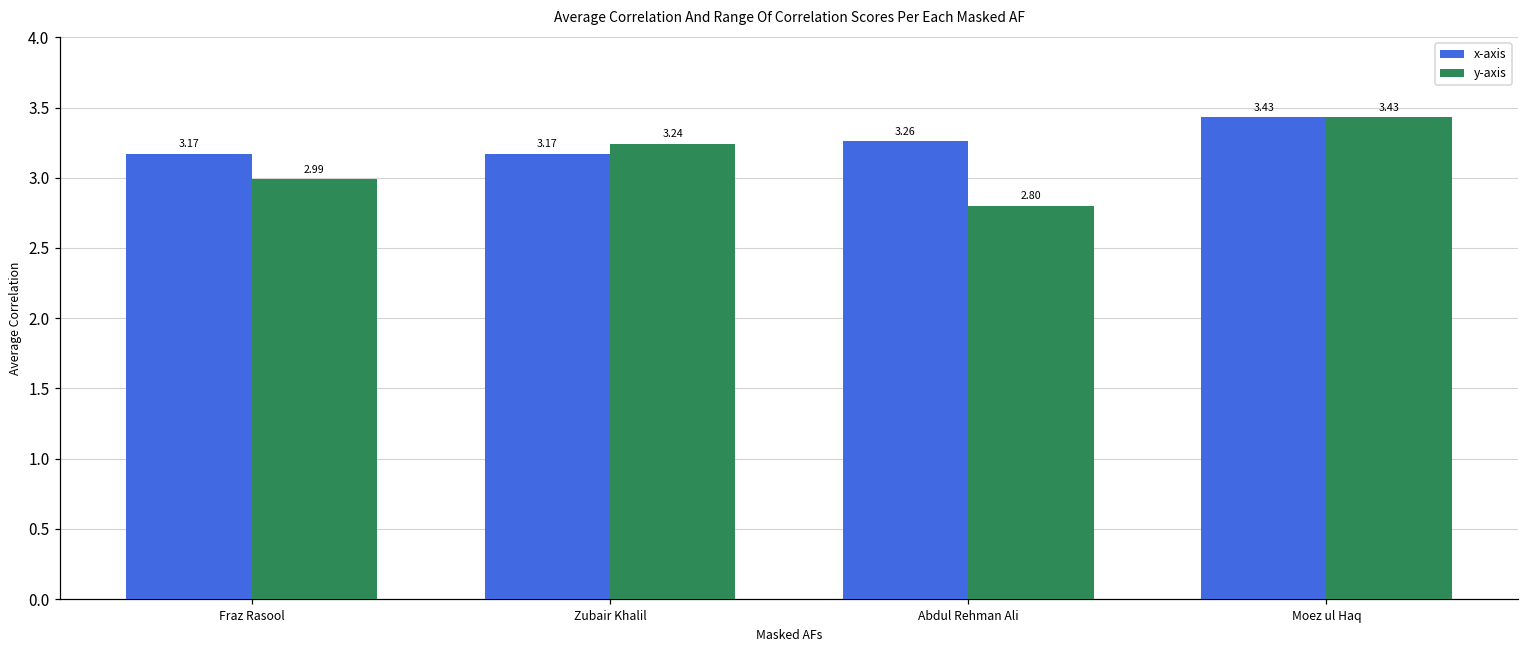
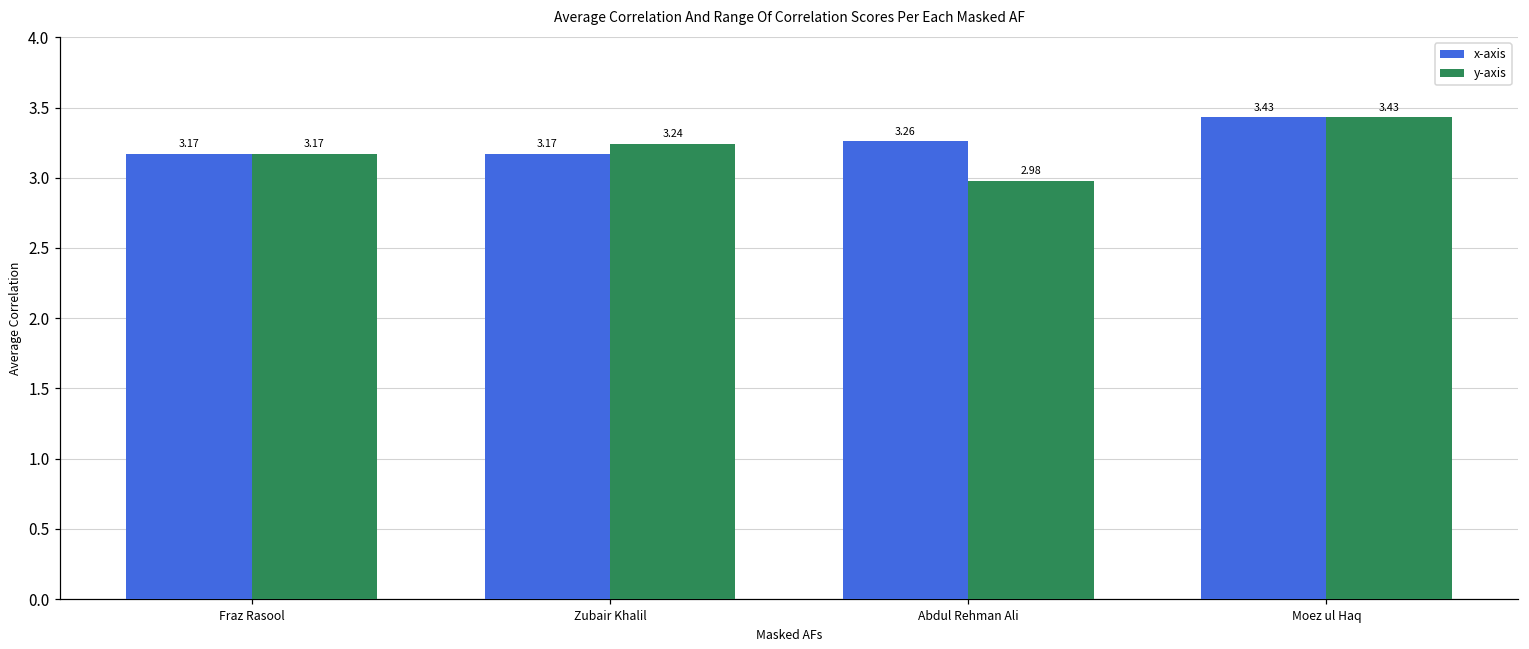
y-axis, Fraz Rasool: 2.99 -> 3.17
y-axis, Abdul Rehman Ali: 2.80 -> 2.98
